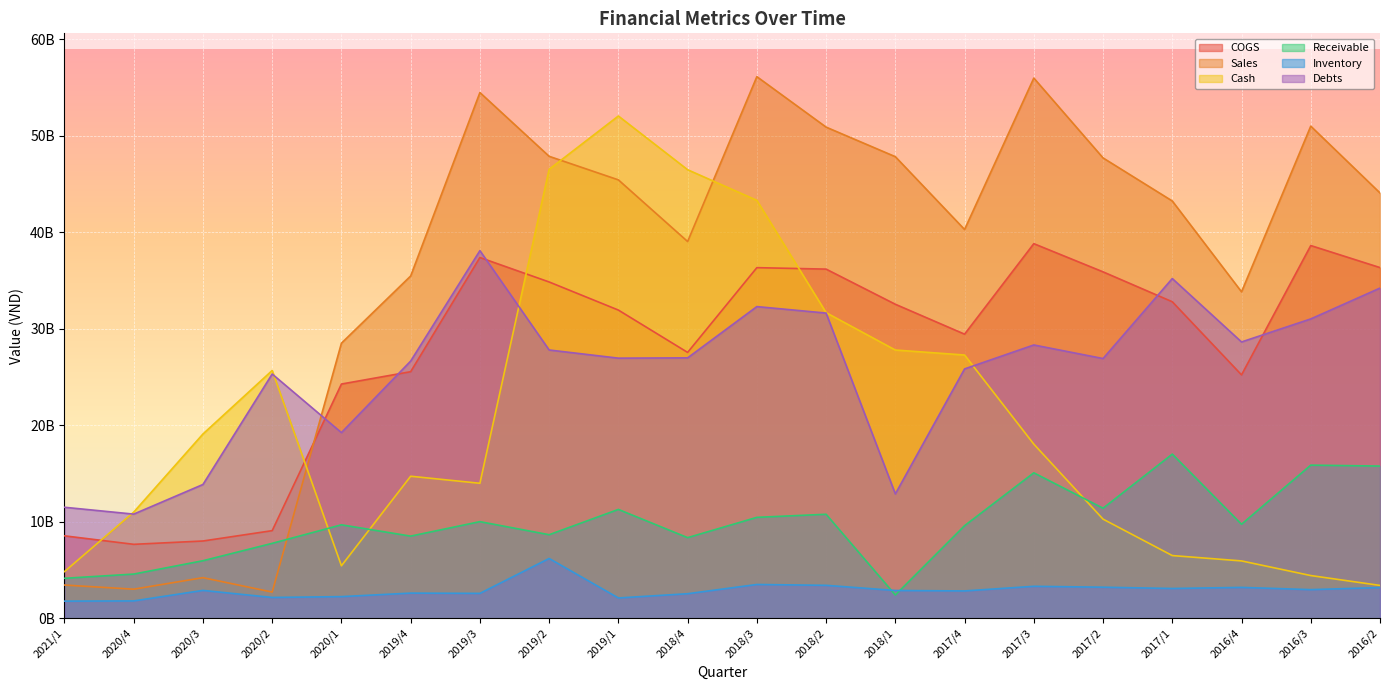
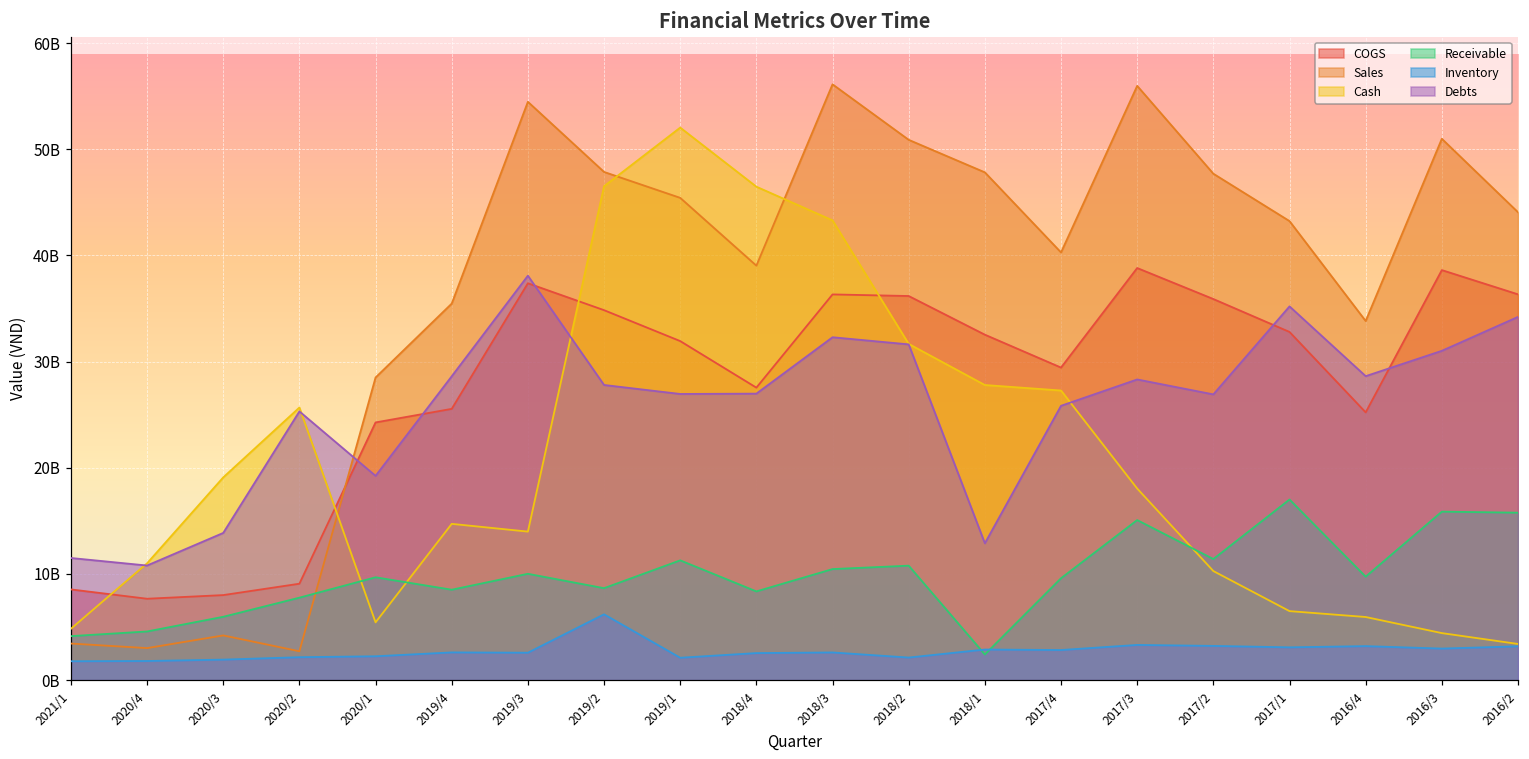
Inventory, 2020/3: 3000000000 -> 2000000000
Debts, 2019/4: 27000000000 -> 29000000000
Inventory, 2018/3: 4000000000 -> 3000000000
Inventory, 2018/2: 3000000000 -> 2000000000
